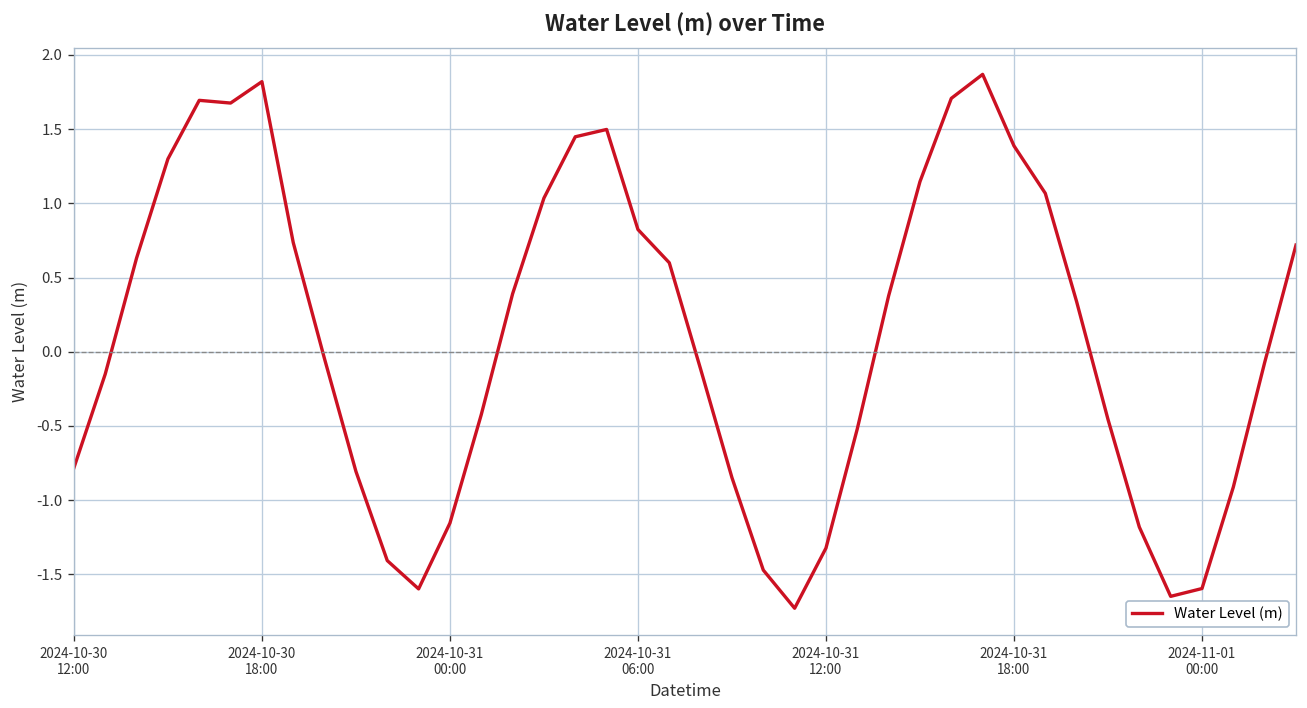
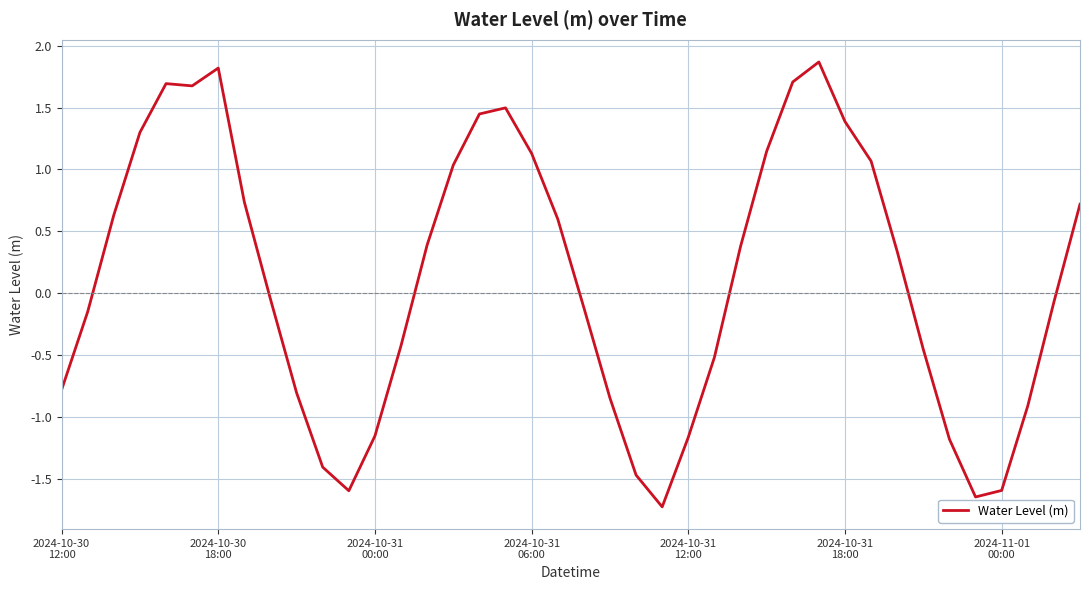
2024-10-31 06:00: 0.82 -> 1.13
2024-10-31 12:00: -1.32 -> -1.17
